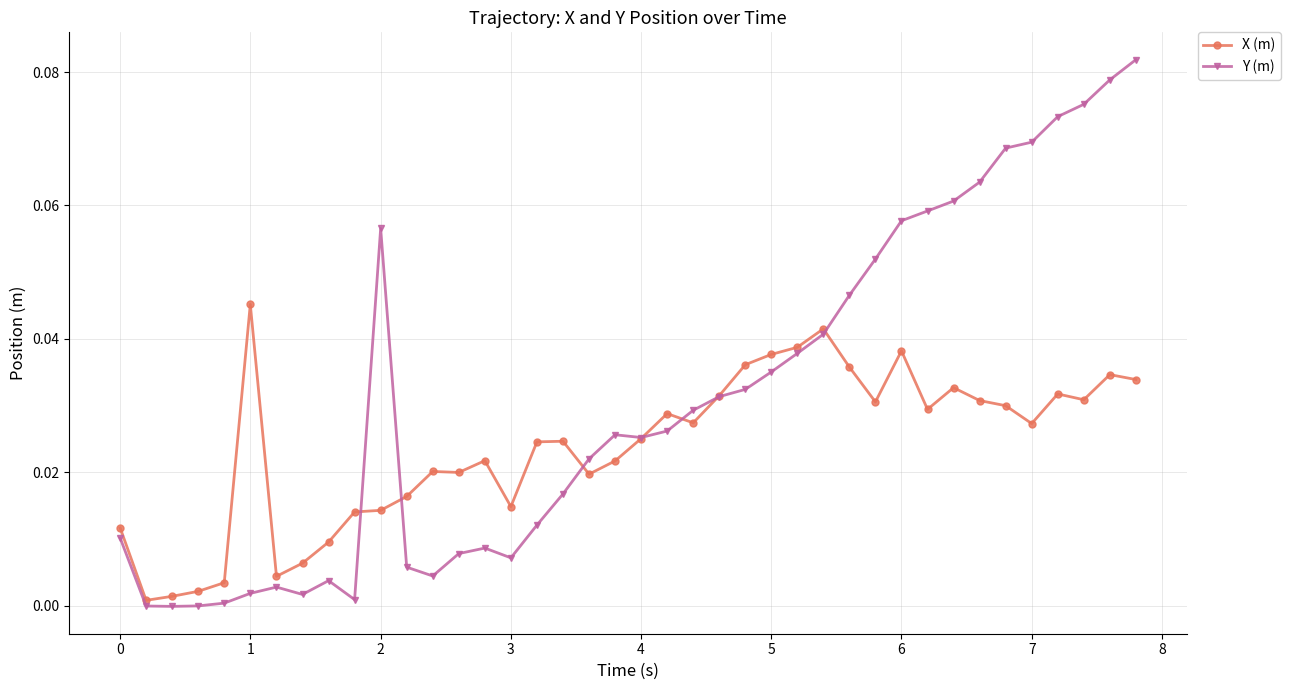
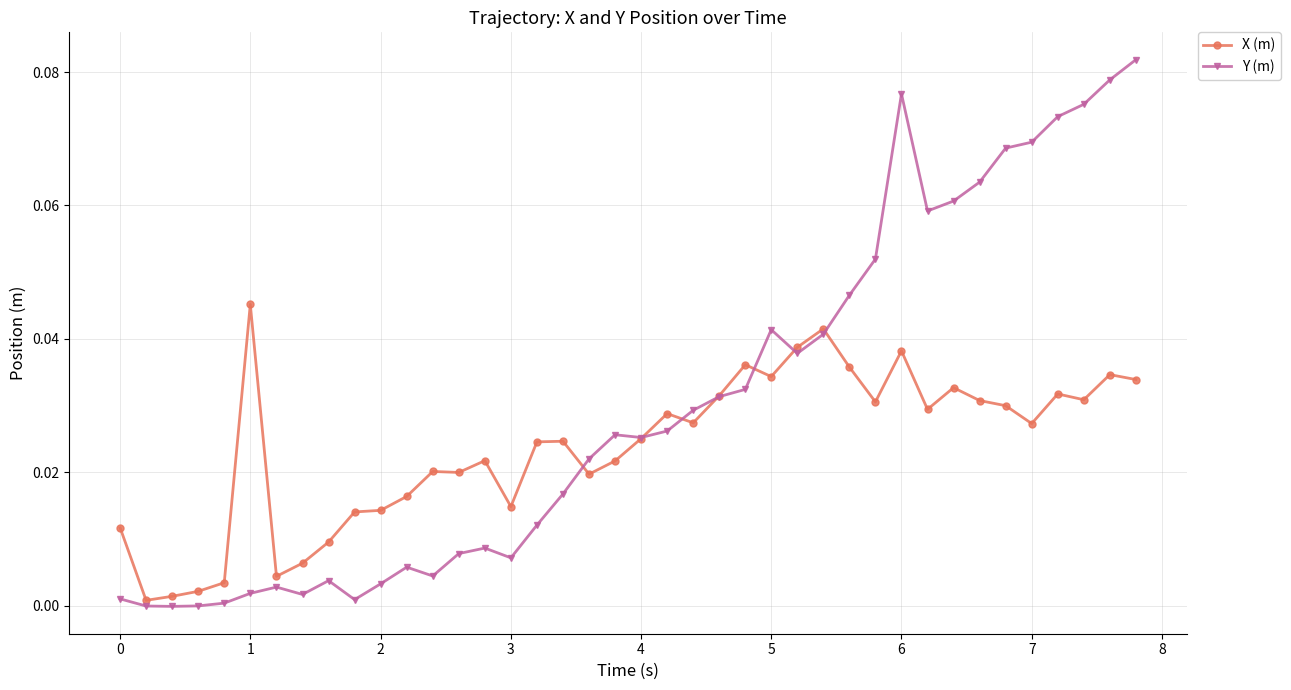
Y (m), 0: 0.010 -> 0.001
Y (m), 2: 0.057 -> 0.003
X (m), 5: 0.038 -> 0.034
Y (m), 5: 0.035 -> 0.041
Y (m), 6: 0.058 -> 0.077
